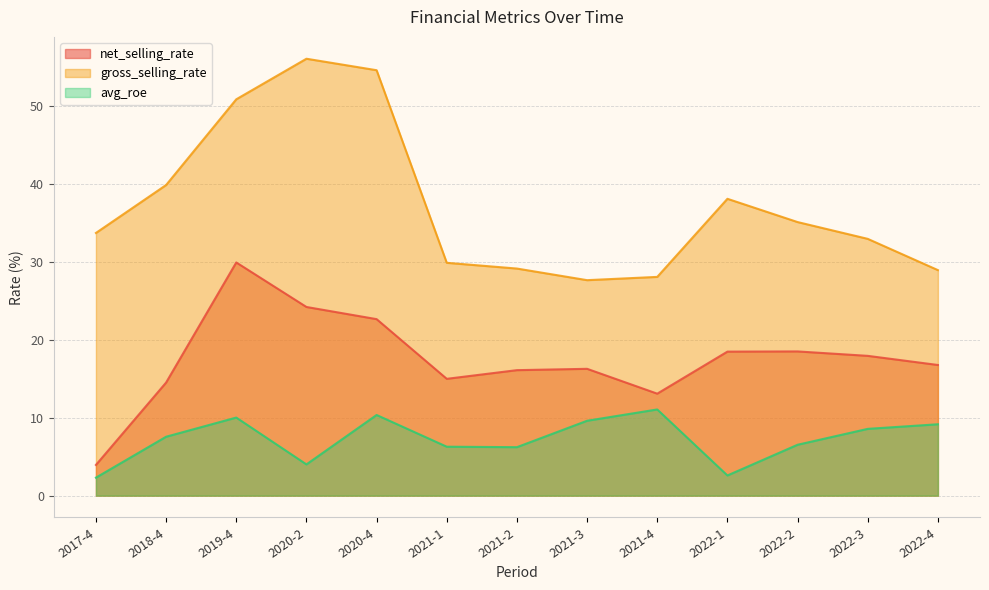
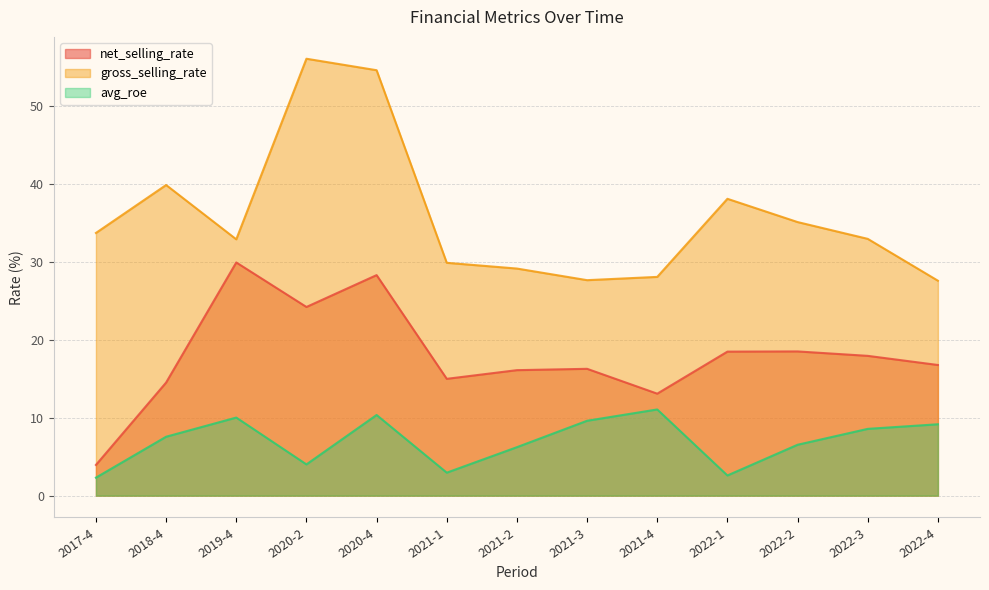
gross_selling_rate, 2019-4: 51 -> 33
net_selling_rate, 2020-4: 23 -> 28
avg_roe, 2021-1: 6 -> 3
gross_selling_rate, 2022-4: 29 -> 28
